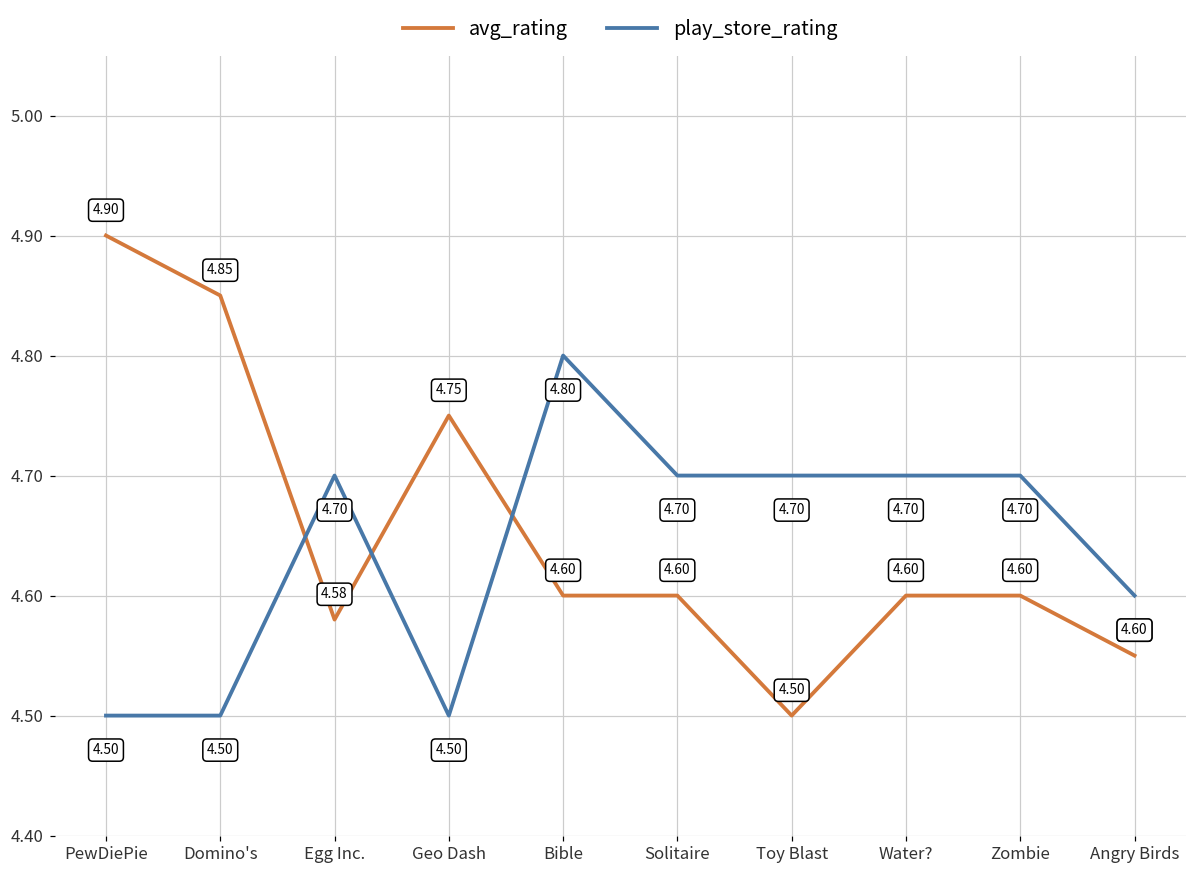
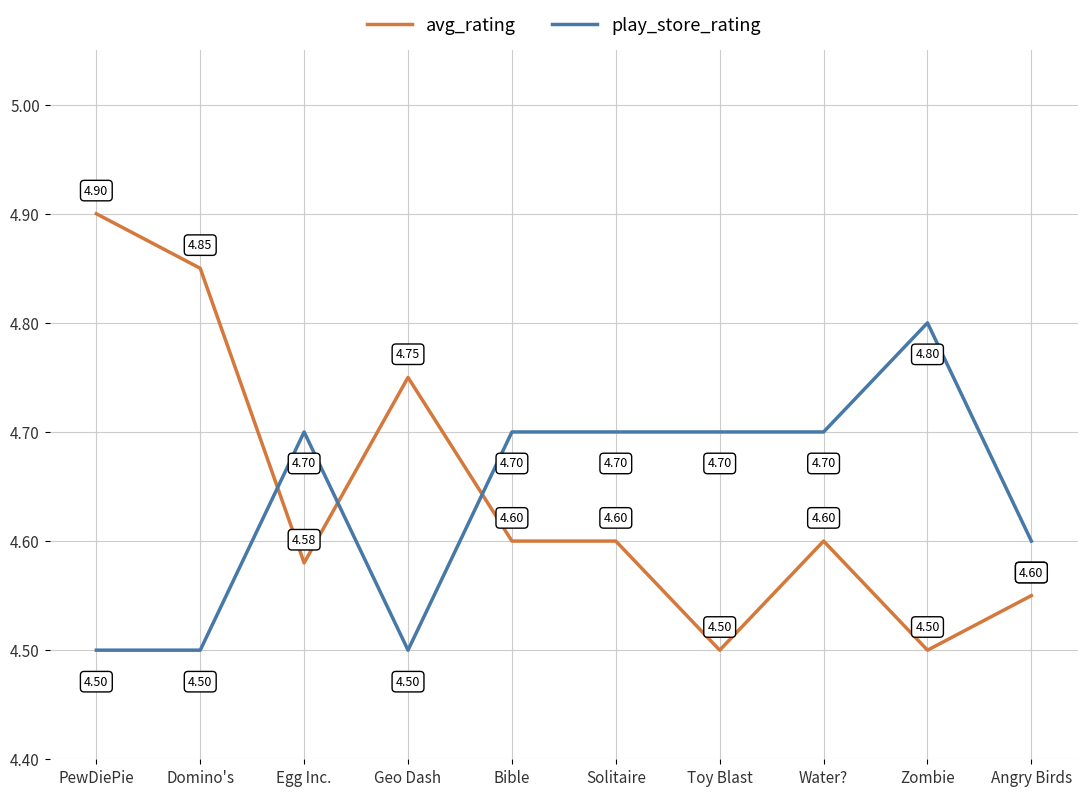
play_store_rating, Bible: 4.80 -> 4.70
avg_rating, Zombie: 4.60 -> 4.50
play_store_rating, Zombie: 4.70 -> 4.80
